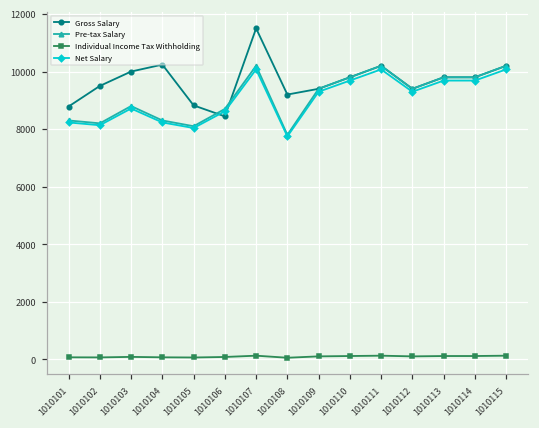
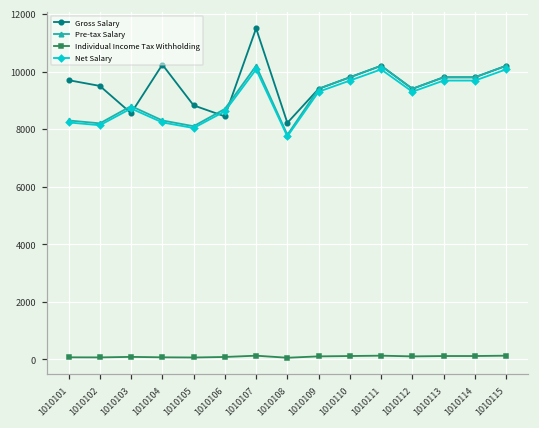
Gross Salary, 1010101: 8800 -> 9700
Gross Salary, 1010103: 10000 -> 8600
Gross Salary, 1010108: 9200 -> 8200
